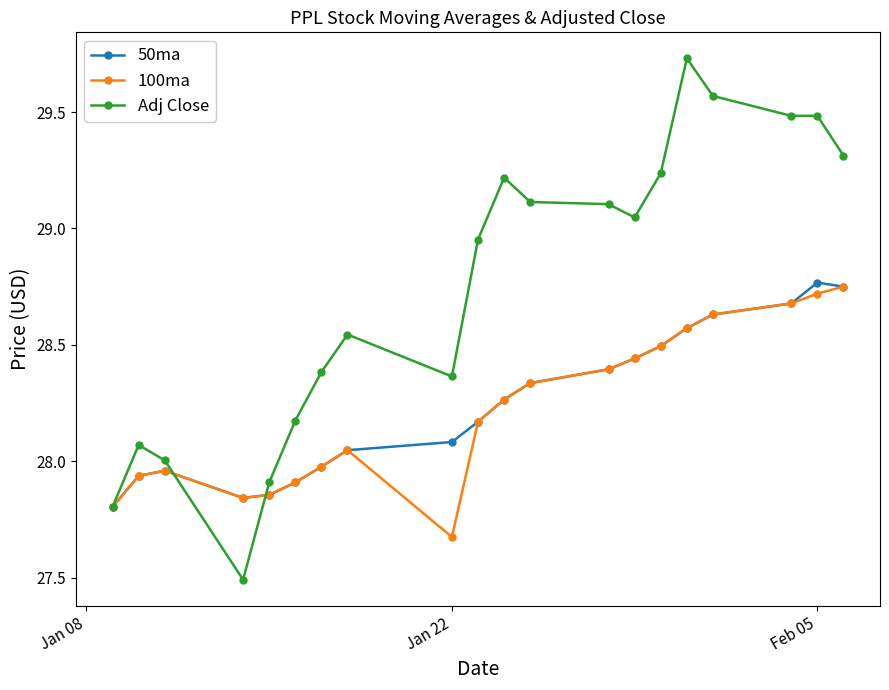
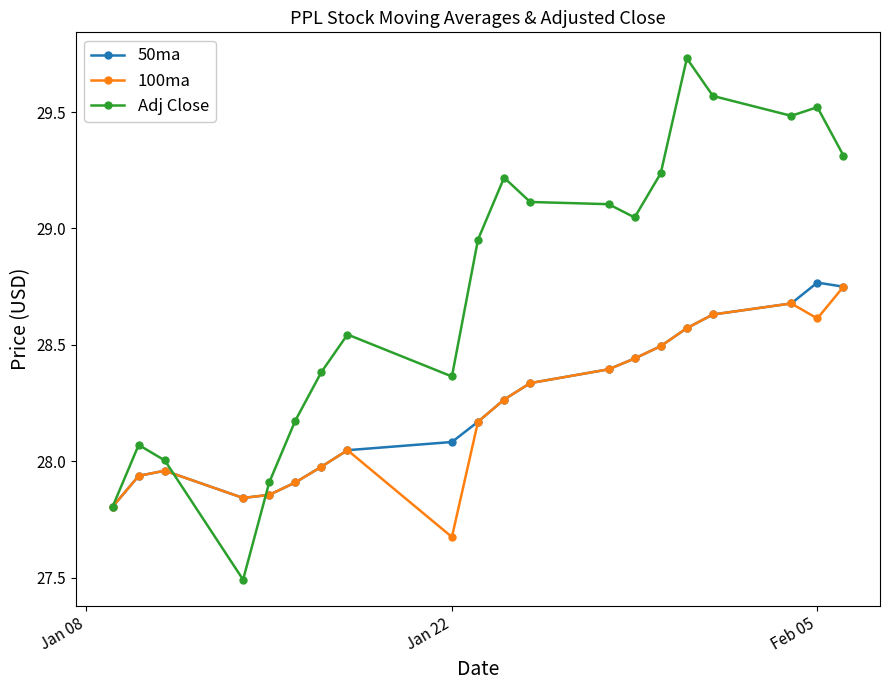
100ma, Feb 05: 28.72 -> 28.61
Adj Close, Feb 05: 29.48 -> 29.52
